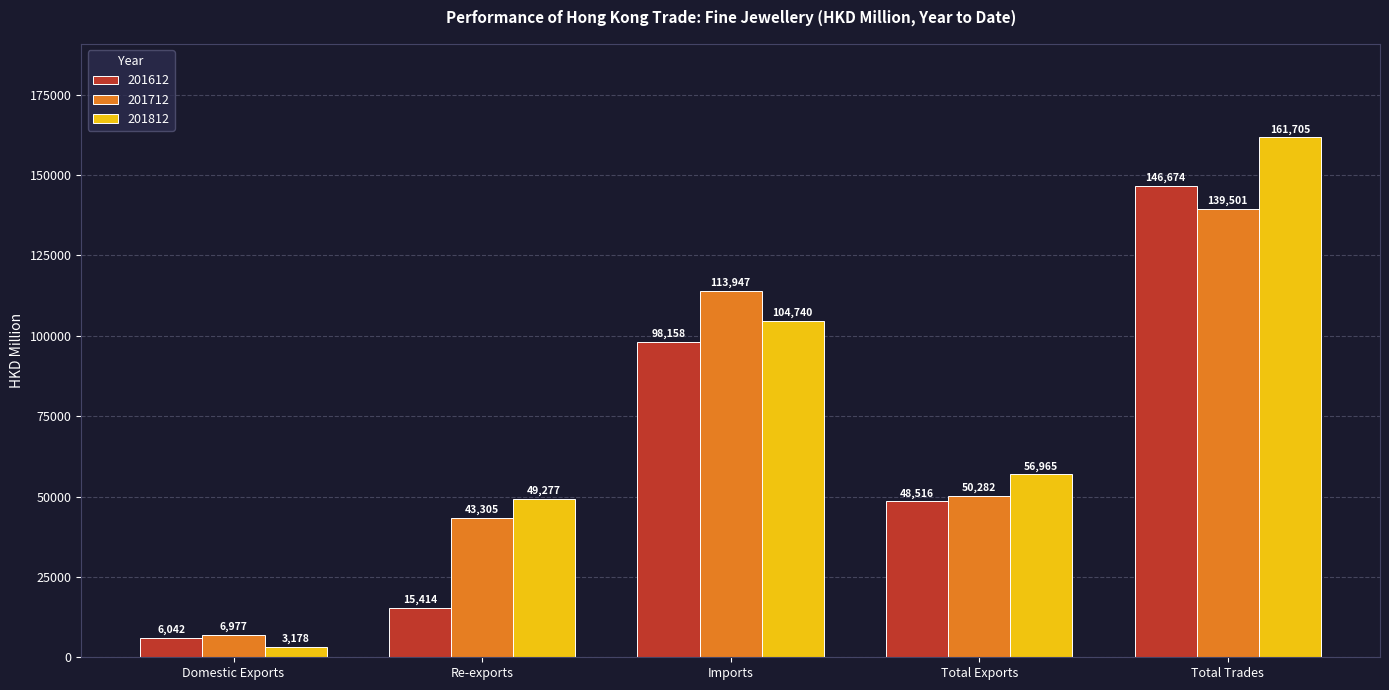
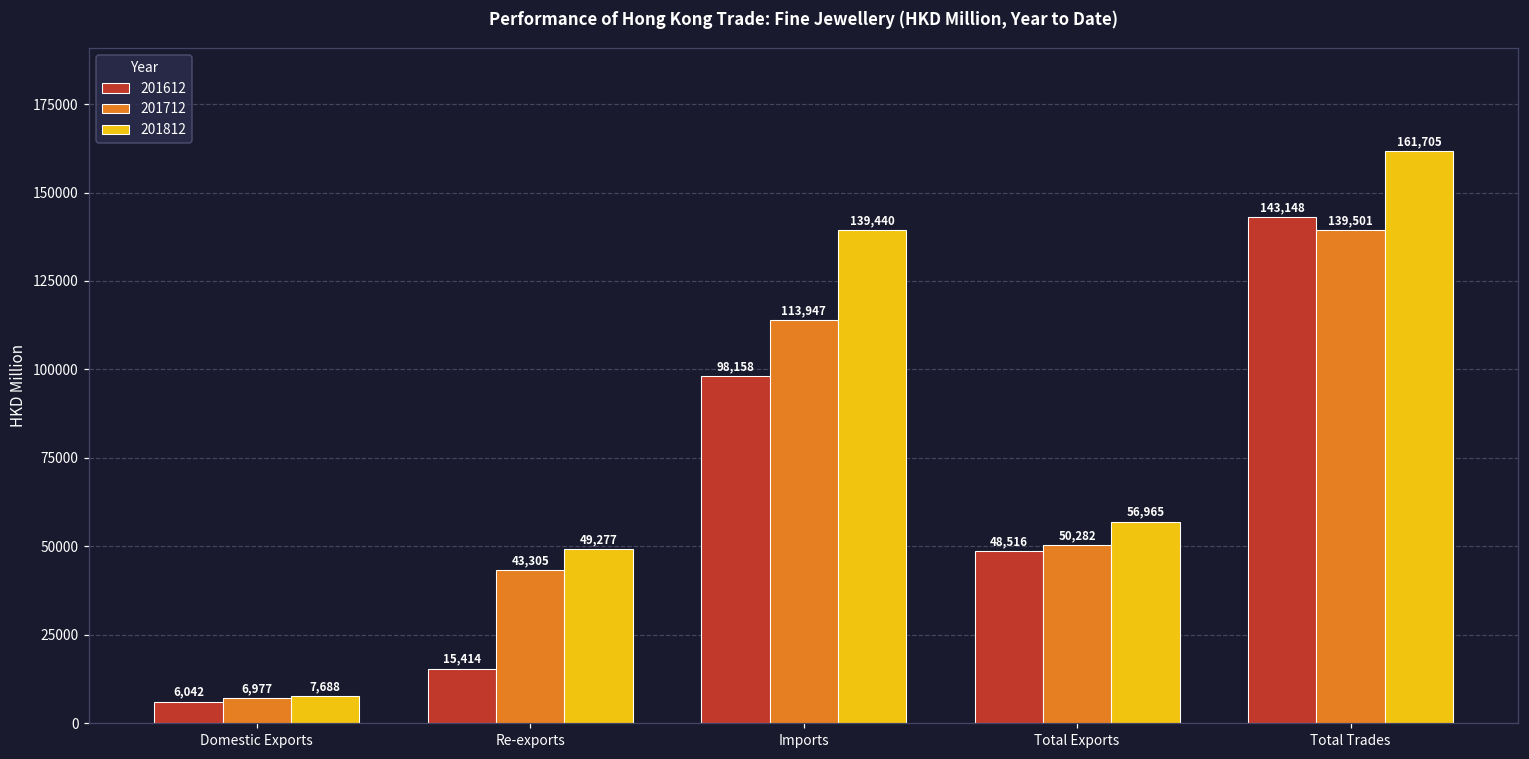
201812, Domestic Exports: 3,178 -> 7,688
201812, Imports: 104,740 -> 139,440
201612, Total Trades: 146,674 -> 143,148
